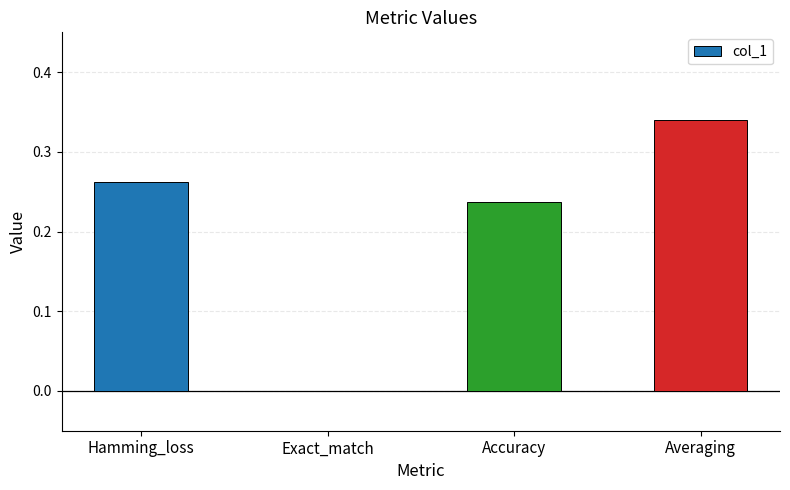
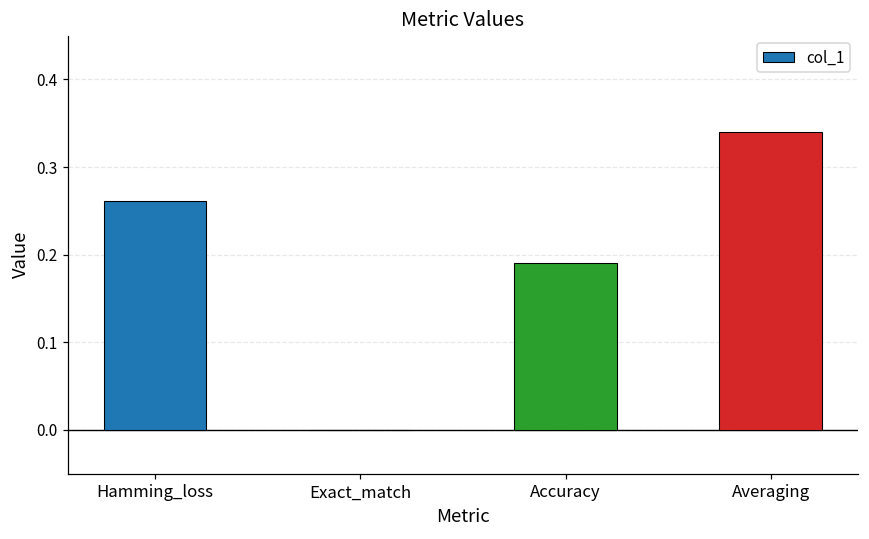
Accuracy: 0.24 -> 0.19
